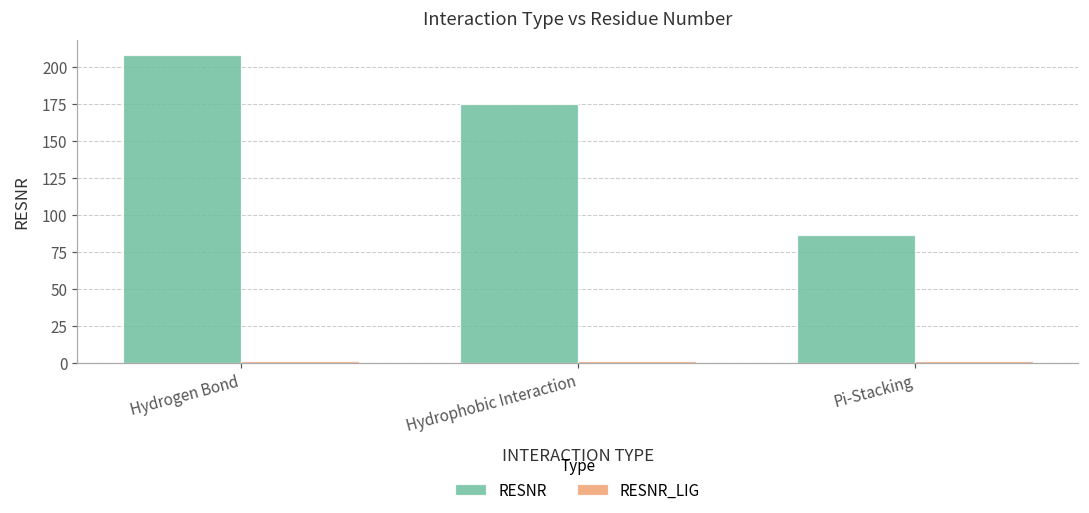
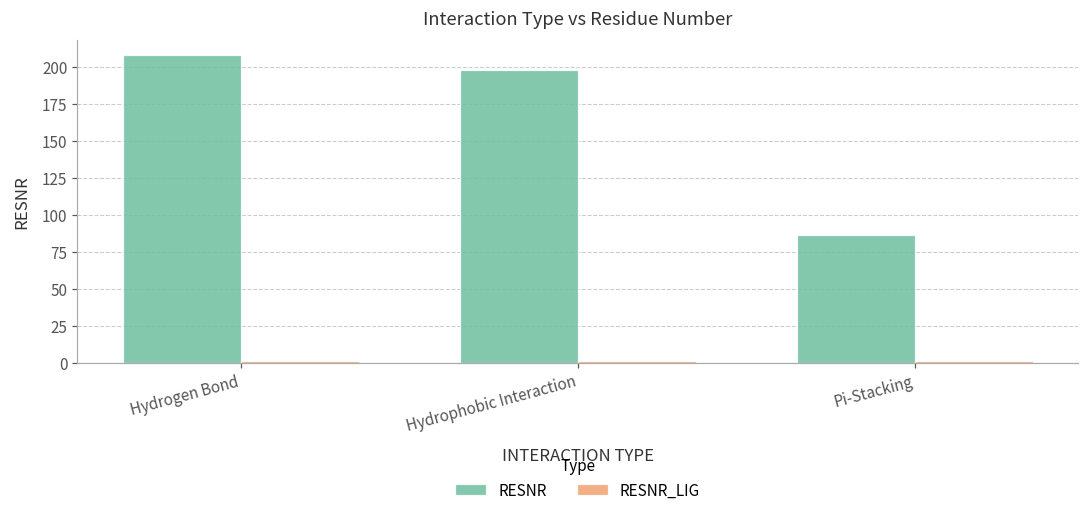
RESNR, Hydrophobic Interaction: 175 -> 198
